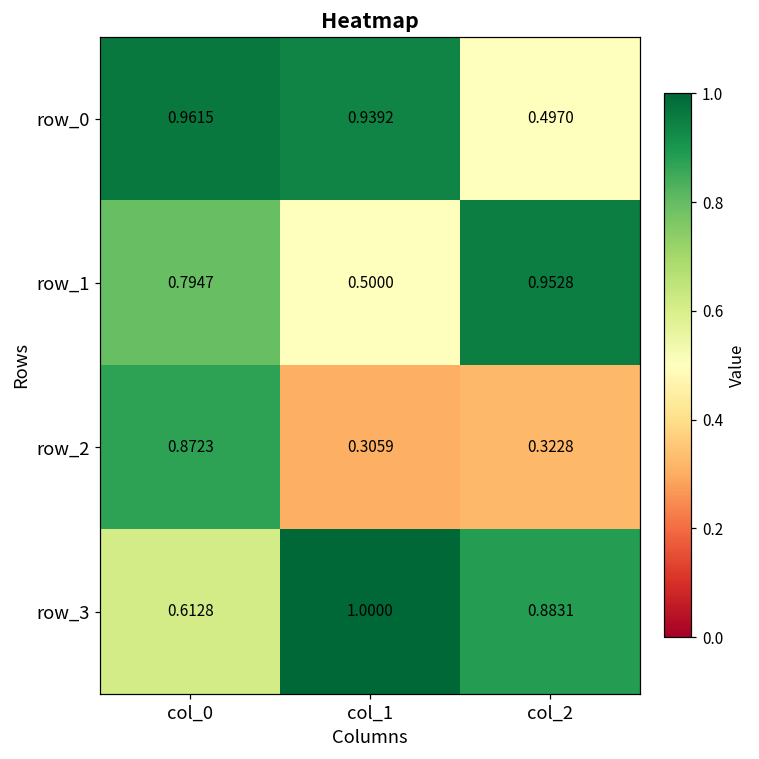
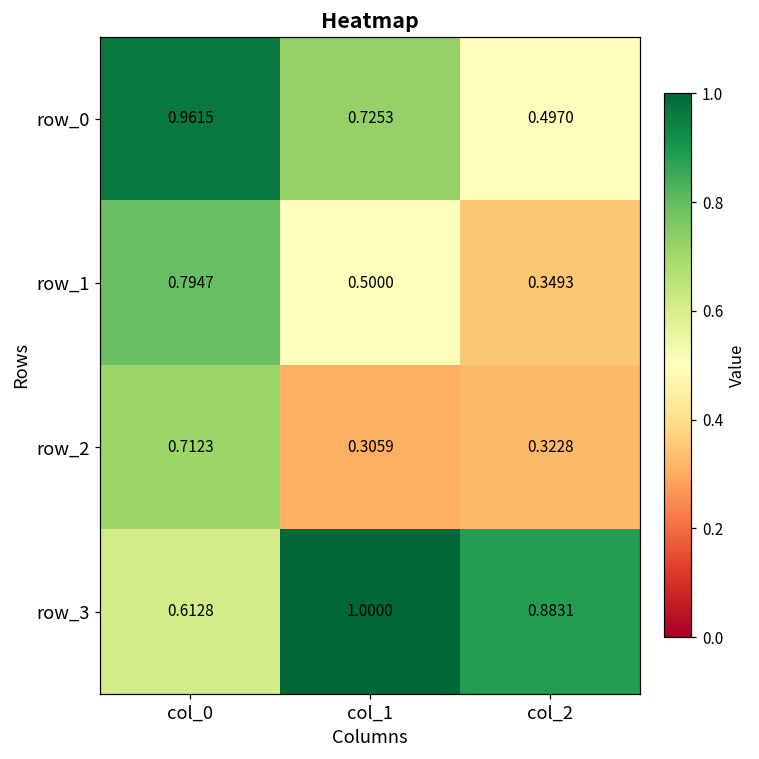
row_0, col_1: 0.9392 -> 0.7253
row_1, col_2: 0.9528 -> 0.3493
row_2, col_0: 0.8723 -> 0.7123
